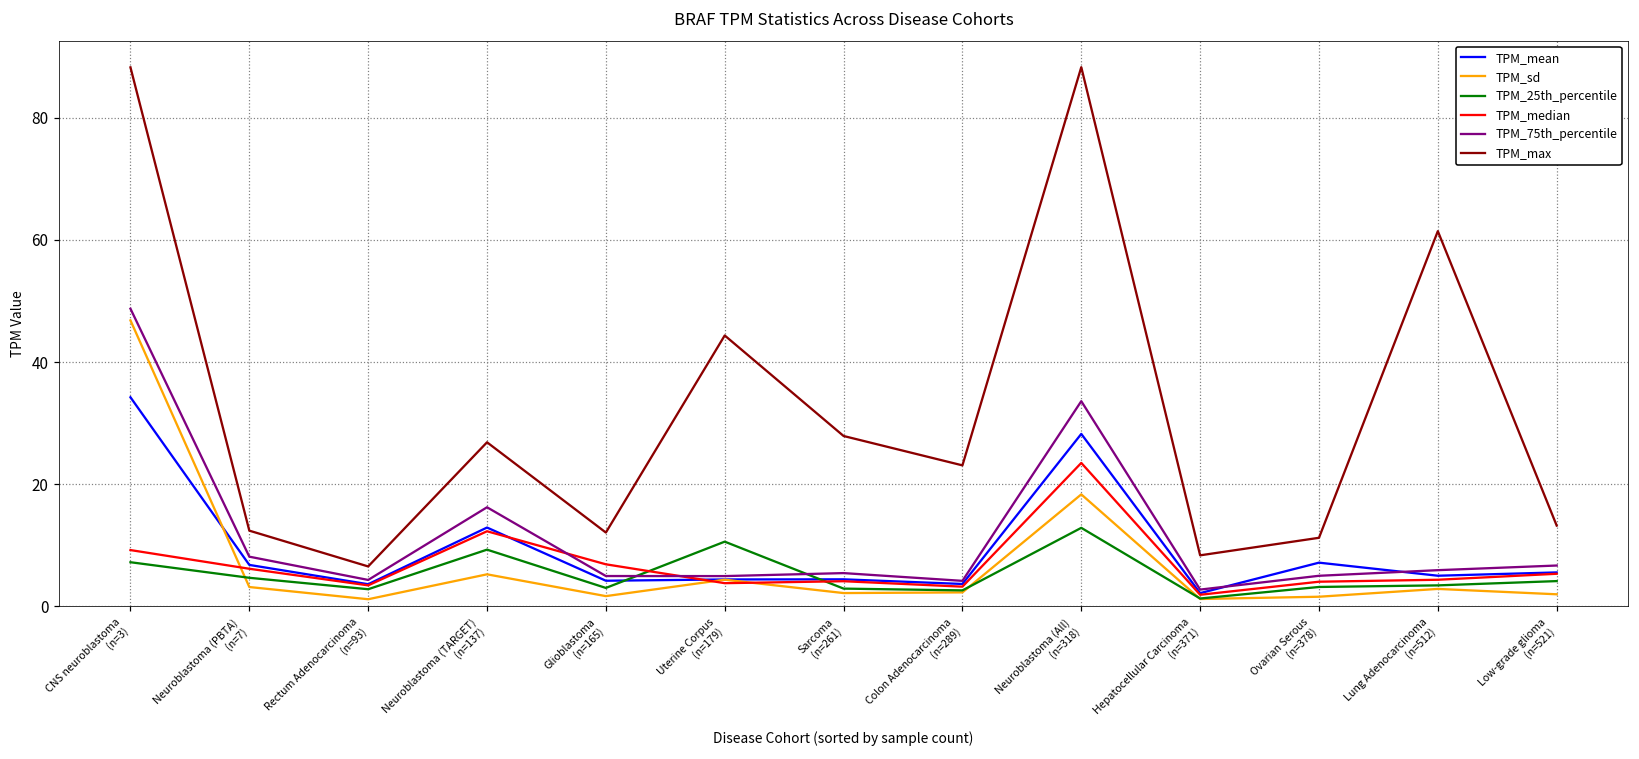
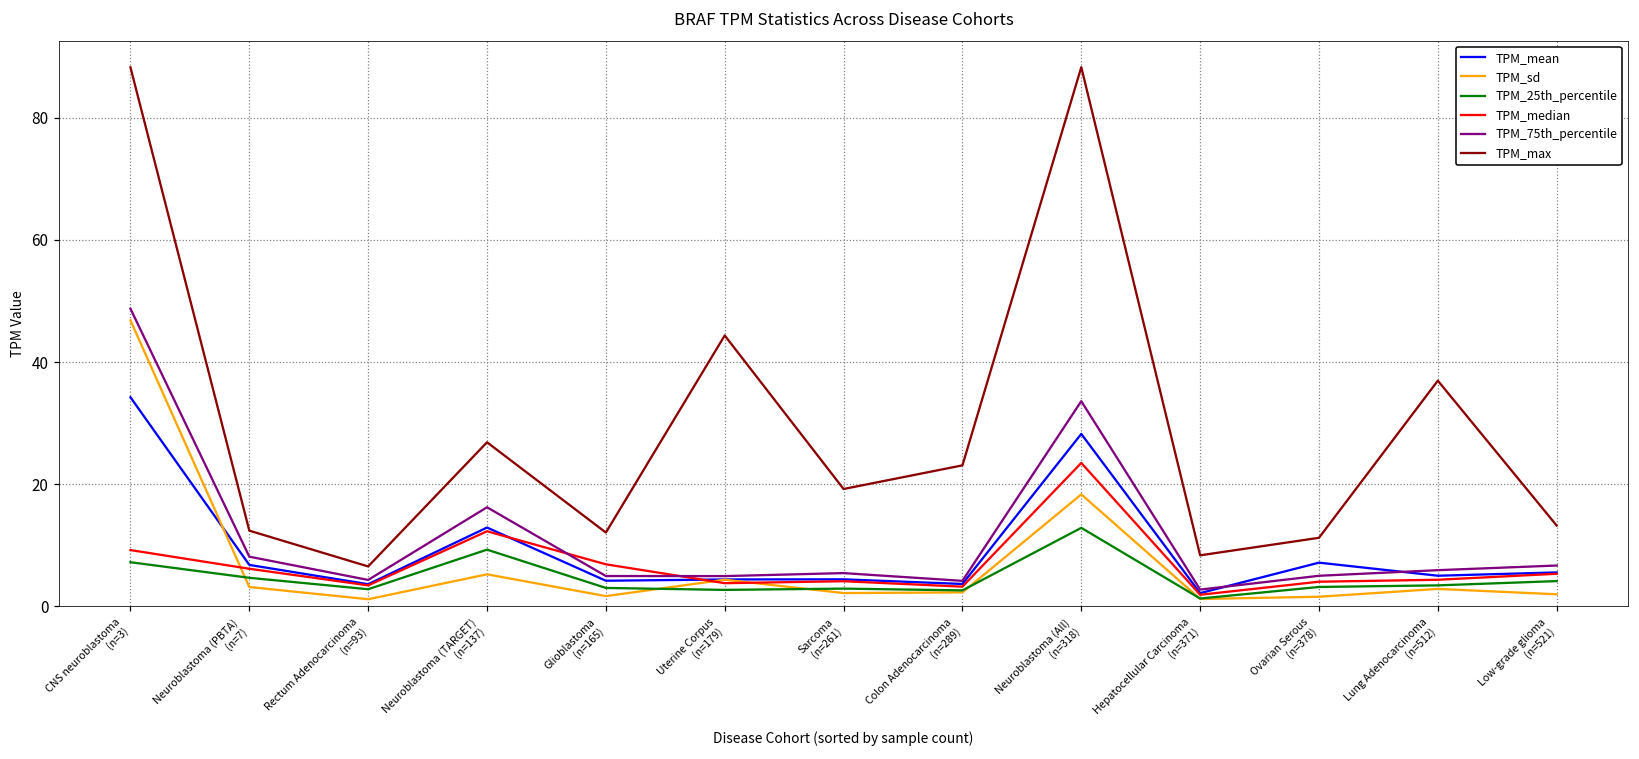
TPM_25th_percentile, Uterine Corpus (n=179): 11 -> 3
TPM_max, Sarcoma (n=261): 28 -> 19
TPM_max, Lung Adenocarcinoma (n=512): 61 -> 37
